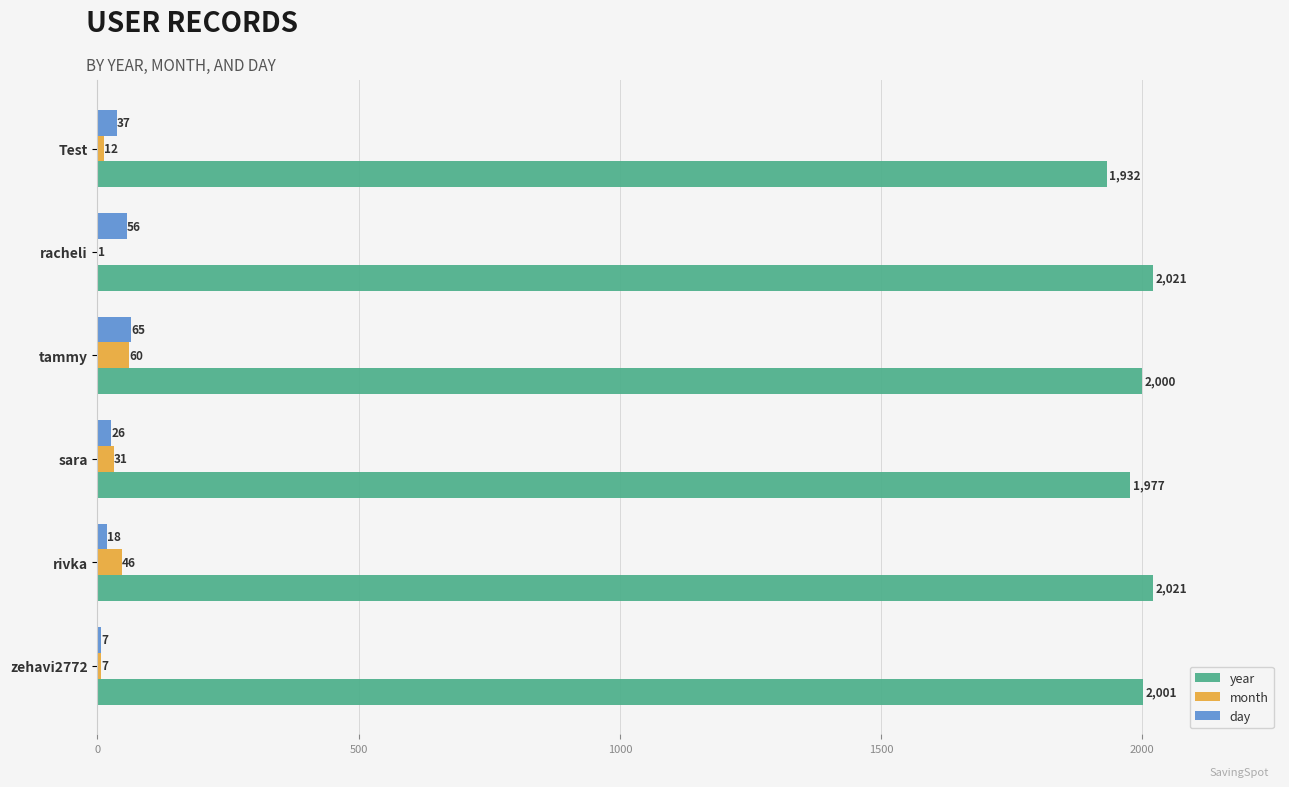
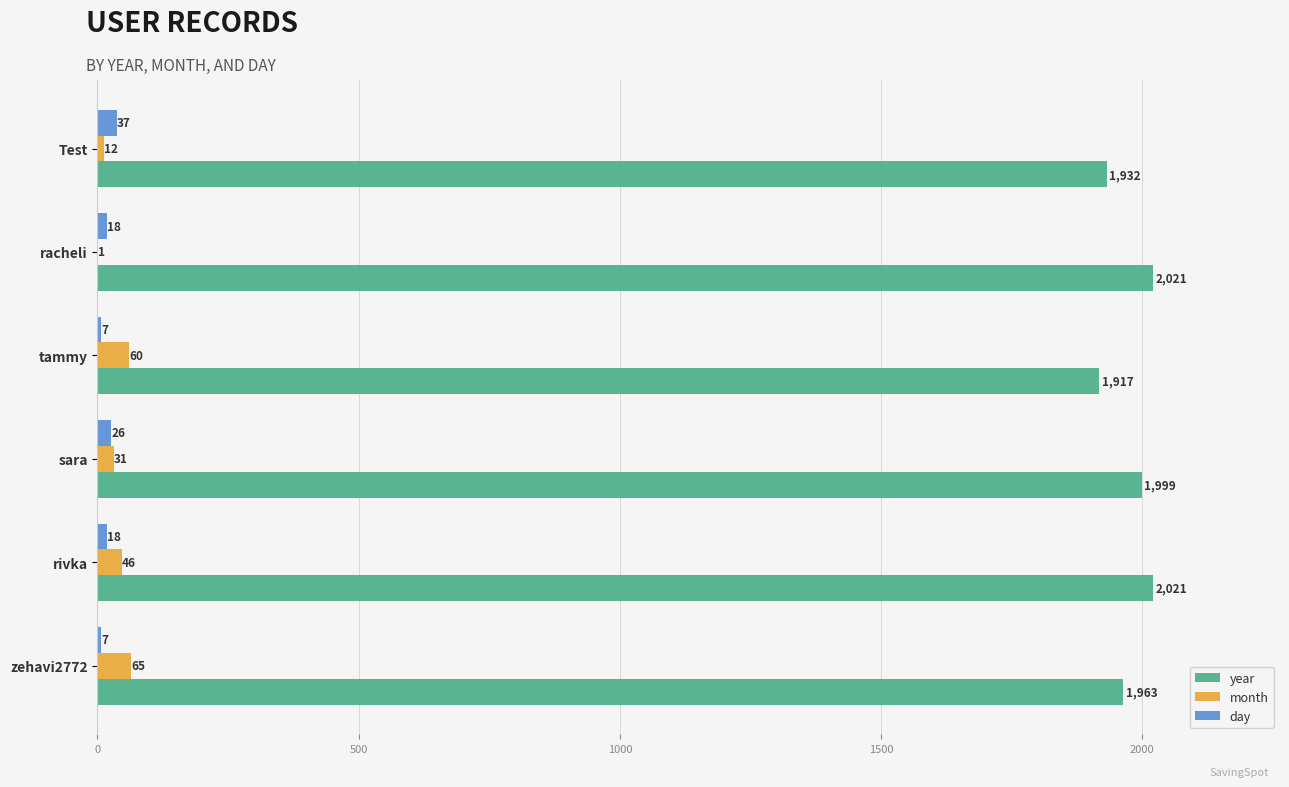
day, racheli: 56 -> 18
day, tammy: 65 -> 7
year, tammy: 2,000 -> 1,917
year, sara: 1,977 -> 1,999
month, zehavi2772: 7 -> 65
year, zehavi2772: 2,001 -> 1,963
